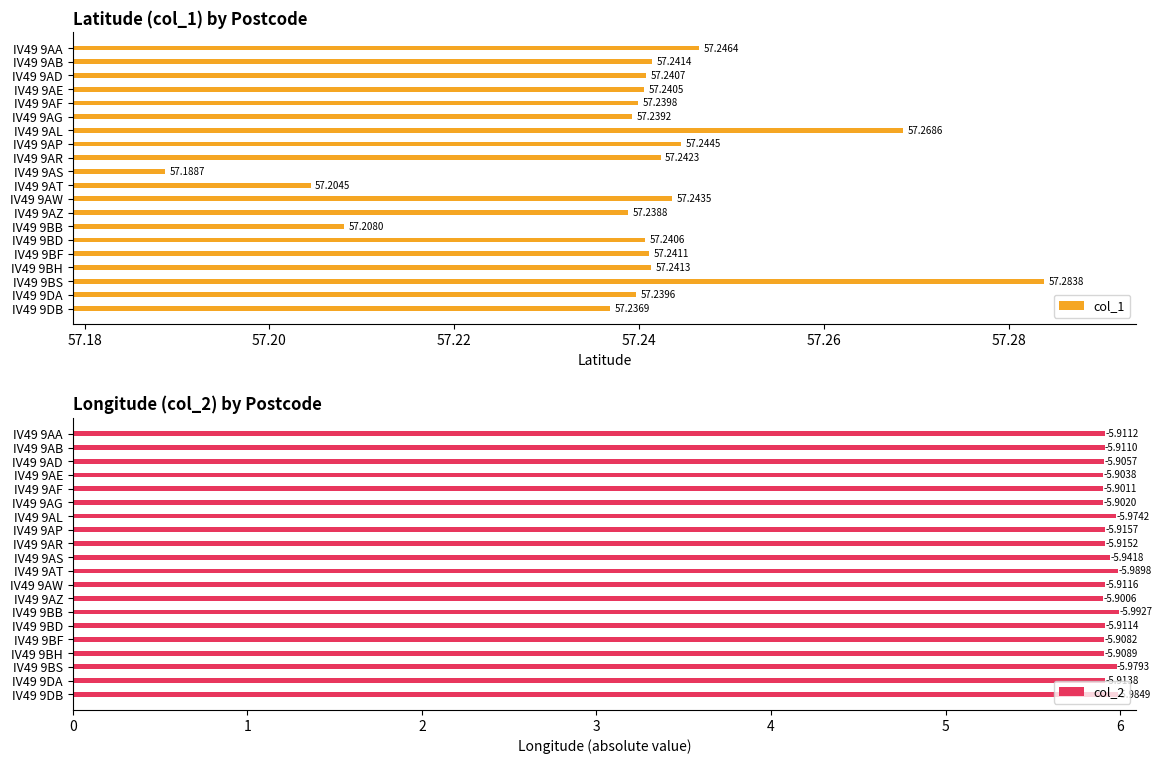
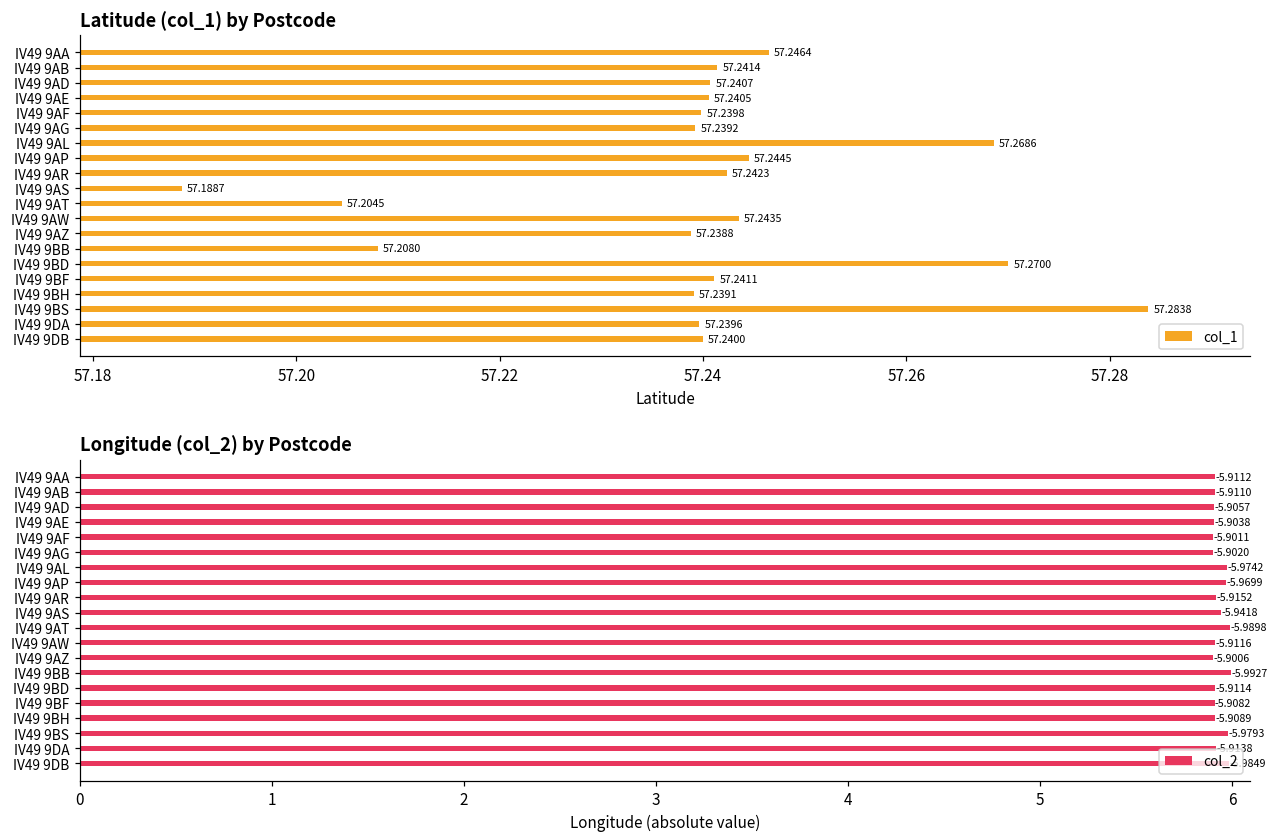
Latitude (col_1) by Postcode, IV49 9BD: 57.2406 -> 57.2700
Latitude (col_1) by Postcode, IV49 9BH: 57.2413 -> 57.2391
Latitude (col_1) by Postcode, IV49 9DB: 57.2369 -> 57.2400
Longitude (col_2) by Postcode, IV49 9AP: -5.9157 -> -5.9699
